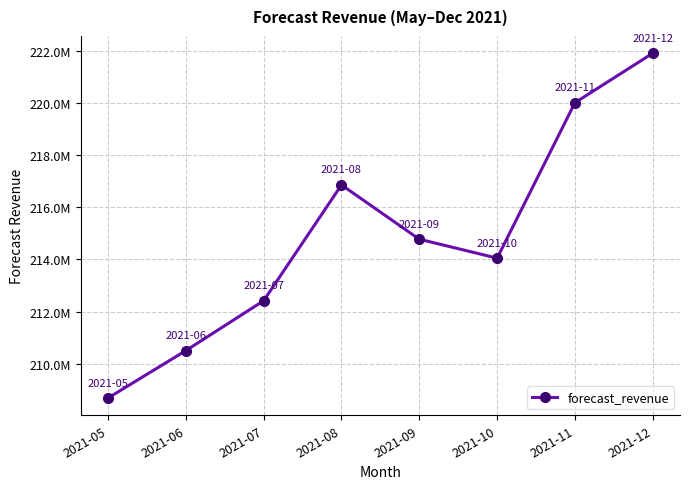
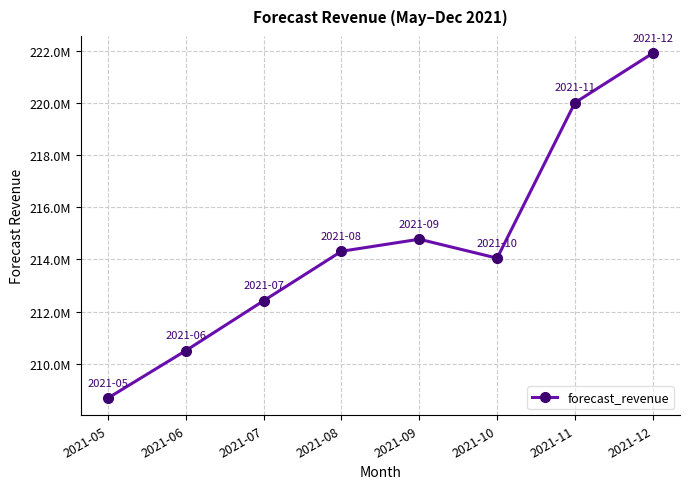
2021-08: 216900000 -> 214300000
